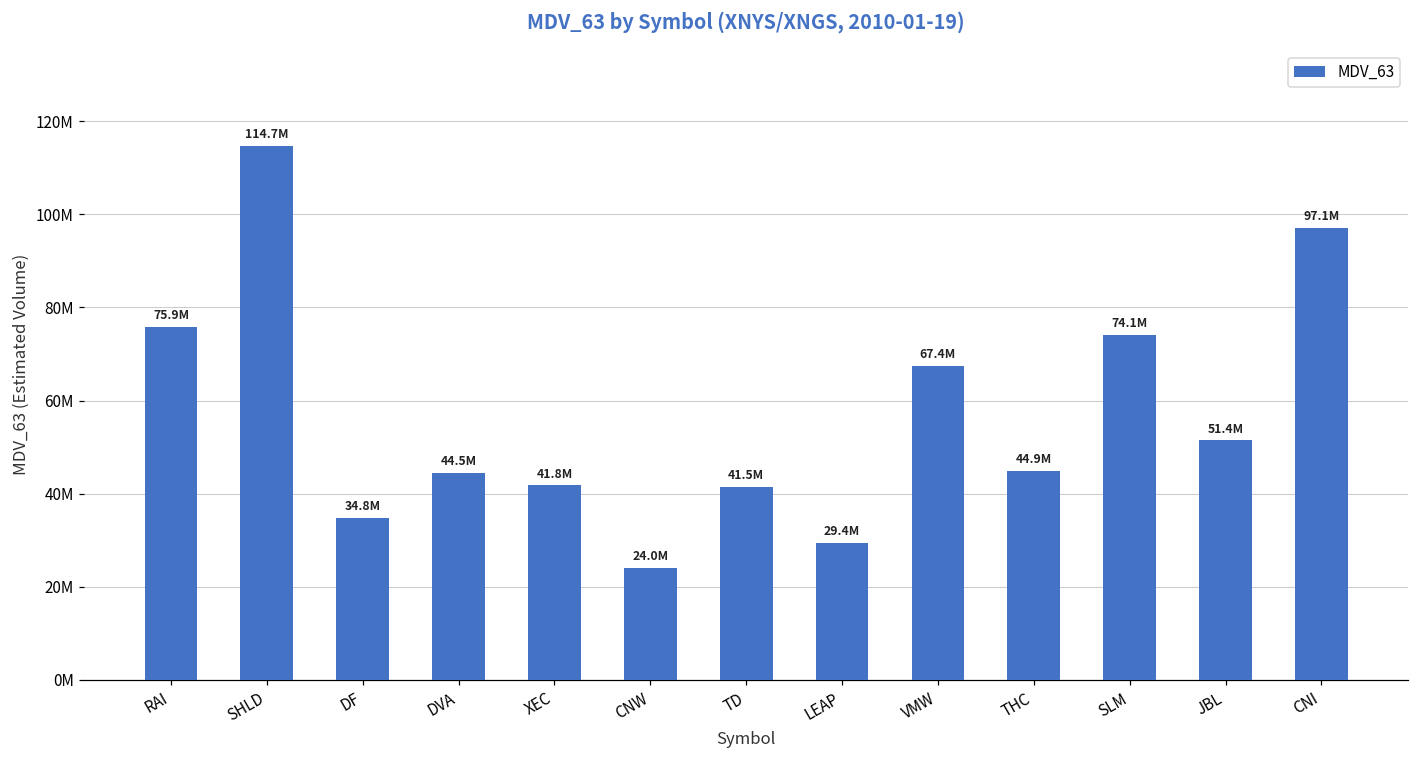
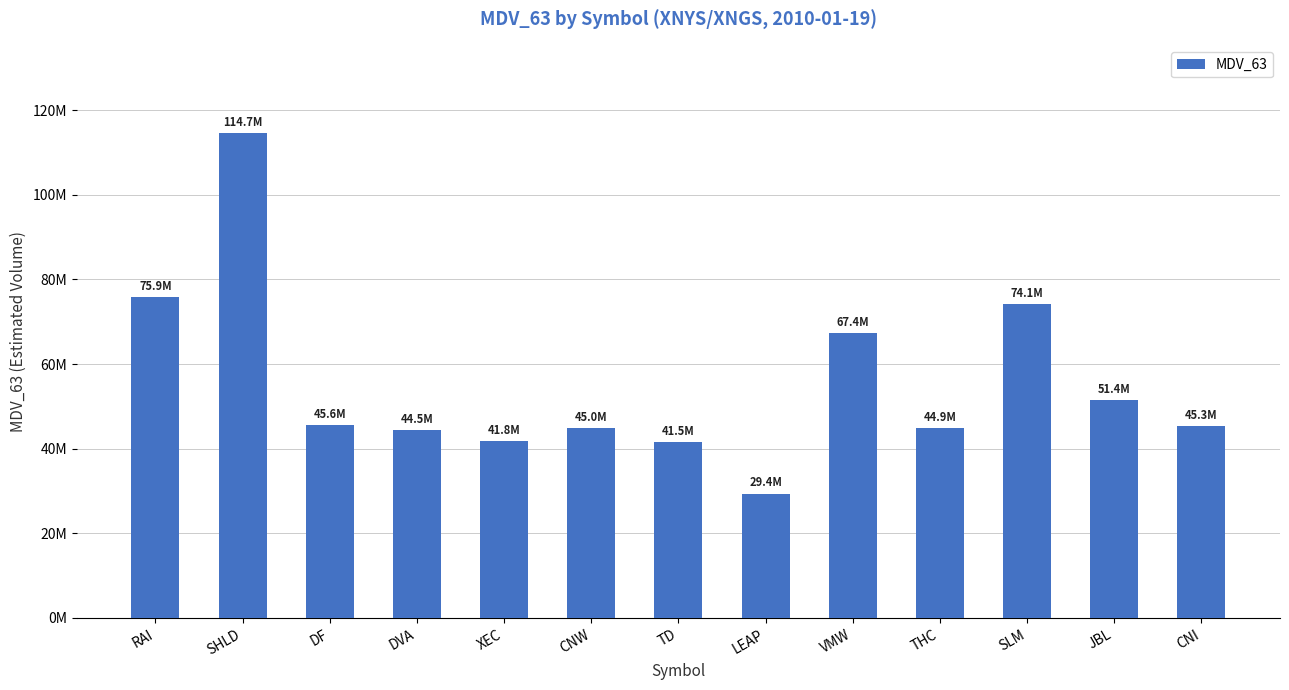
DF: 34.8M -> 45.6M
CNW: 24.0M -> 45.0M
CNI: 97.1M -> 45.3M
